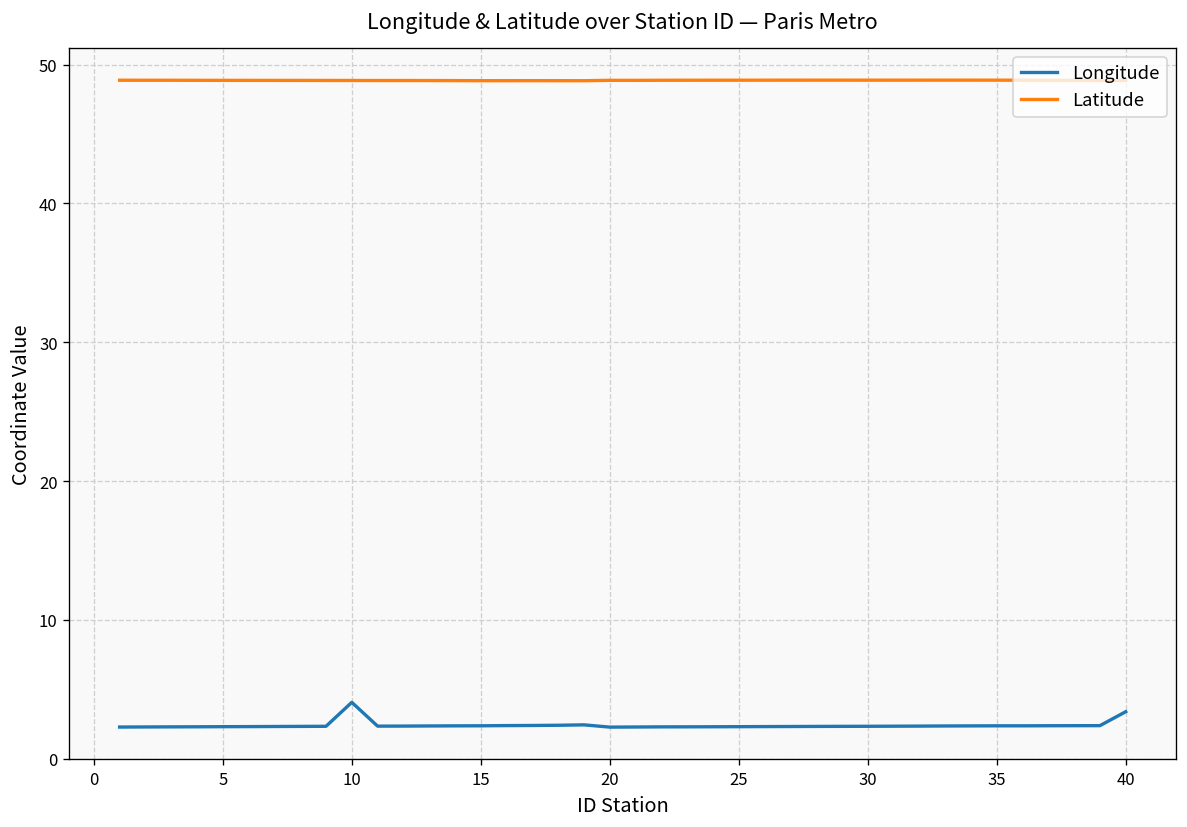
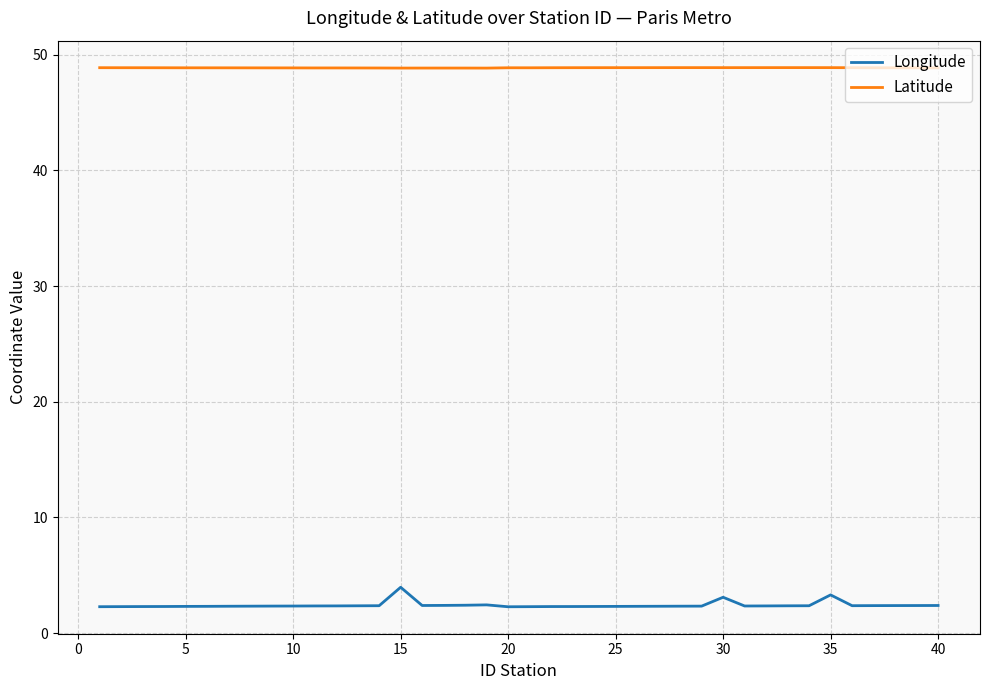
Longitude, 10: 4.1 -> 2.3
Longitude, 15: 2.4 -> 4.0
Longitude, 30: 2.3 -> 3.1
Longitude, 35: 2.4 -> 3.3
Longitude, 40: 3.4 -> 2.4
